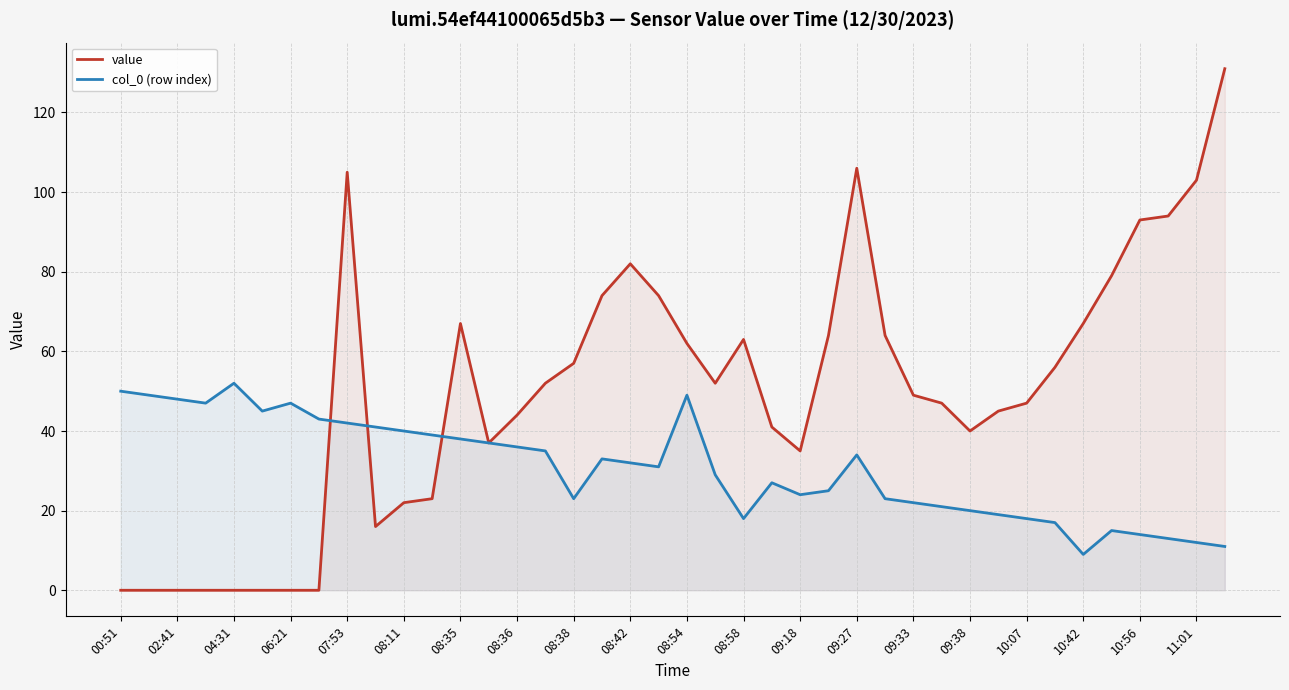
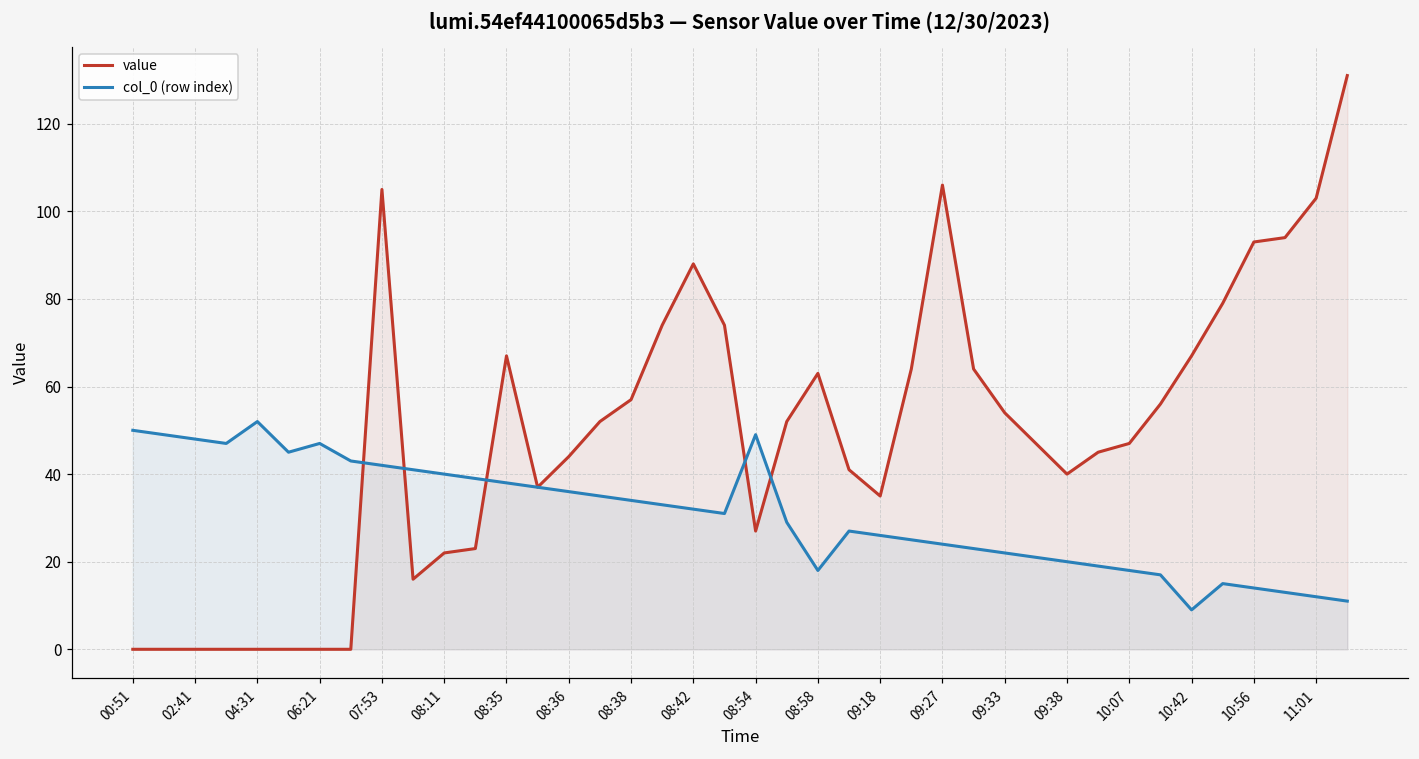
col_0 (row index), 08:38: 23 -> 34
value, 08:42: 82 -> 88
value, 08:54: 62 -> 27
col_0 (row index), 09:18: 24 -> 26
col_0 (row index), 09:27: 34 -> 24
value, 09:33: 49 -> 54
